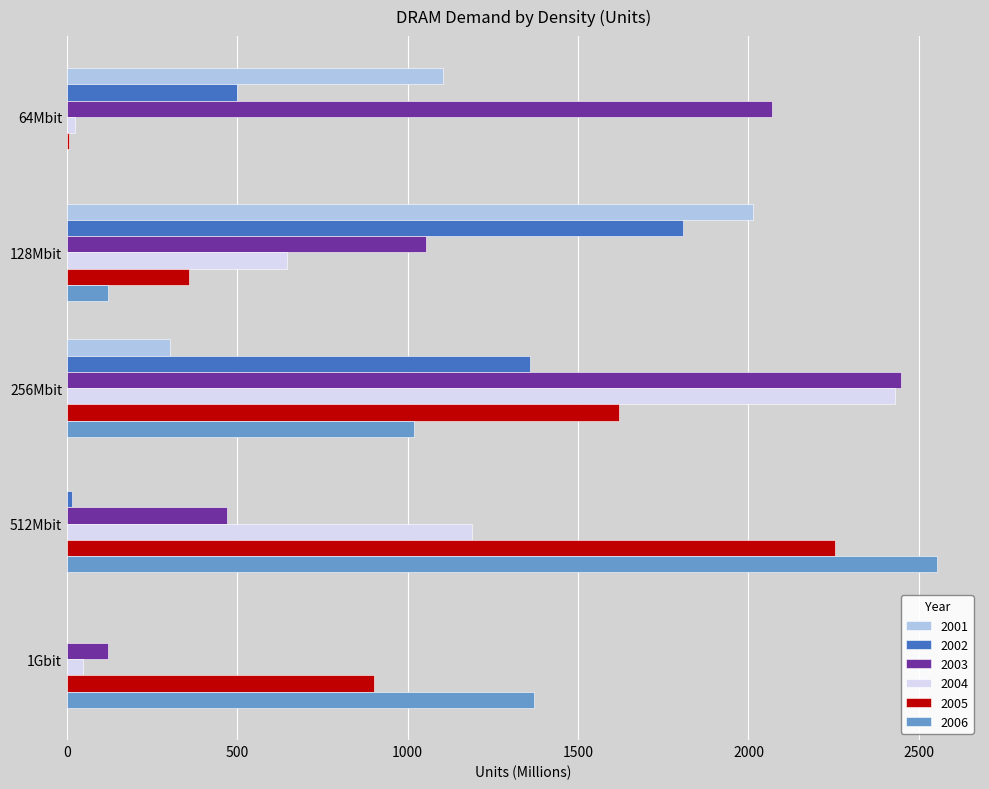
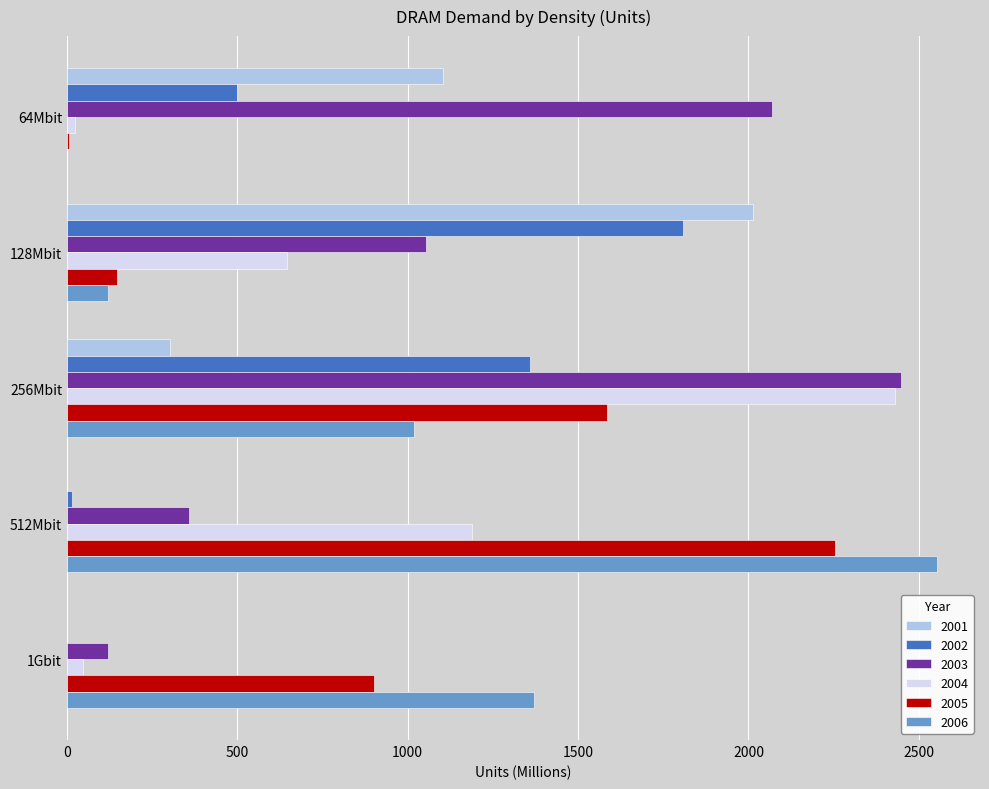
2005, 128Mbit: 360 -> 150
2005, 256Mbit: 1620 -> 1580
2003, 512Mbit: 470 -> 360
